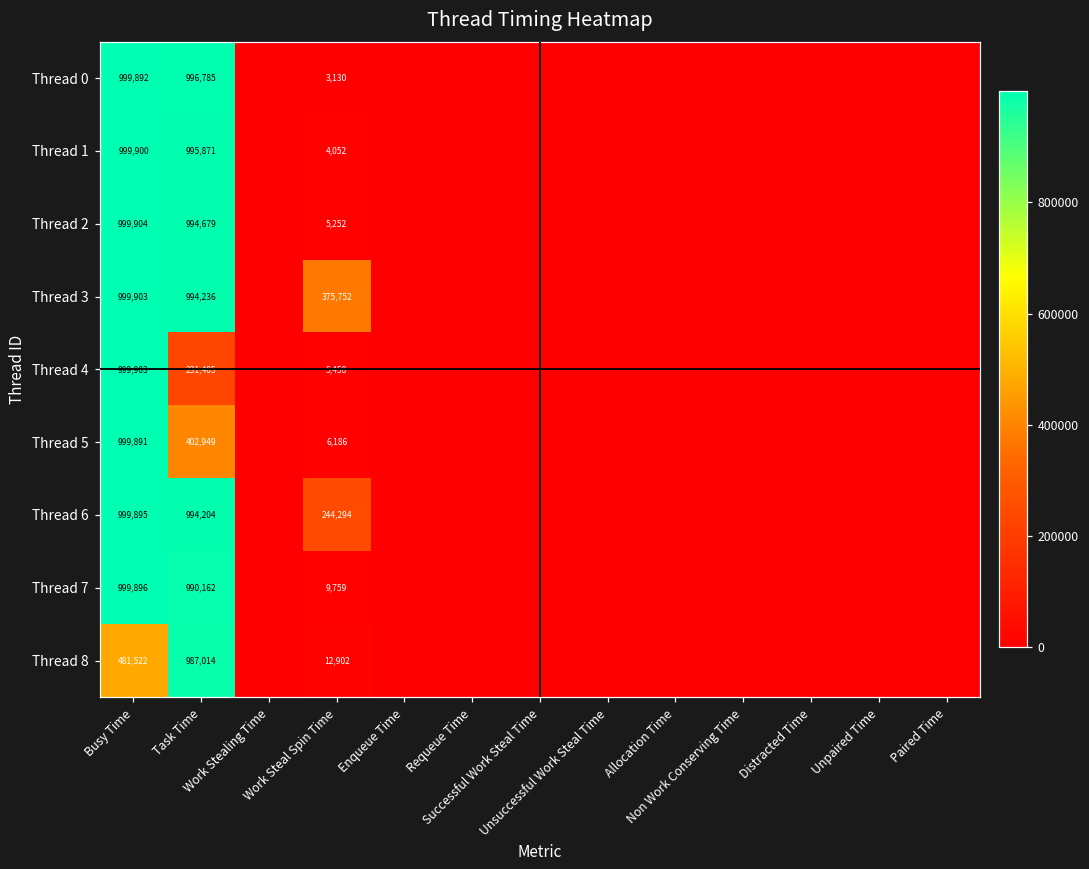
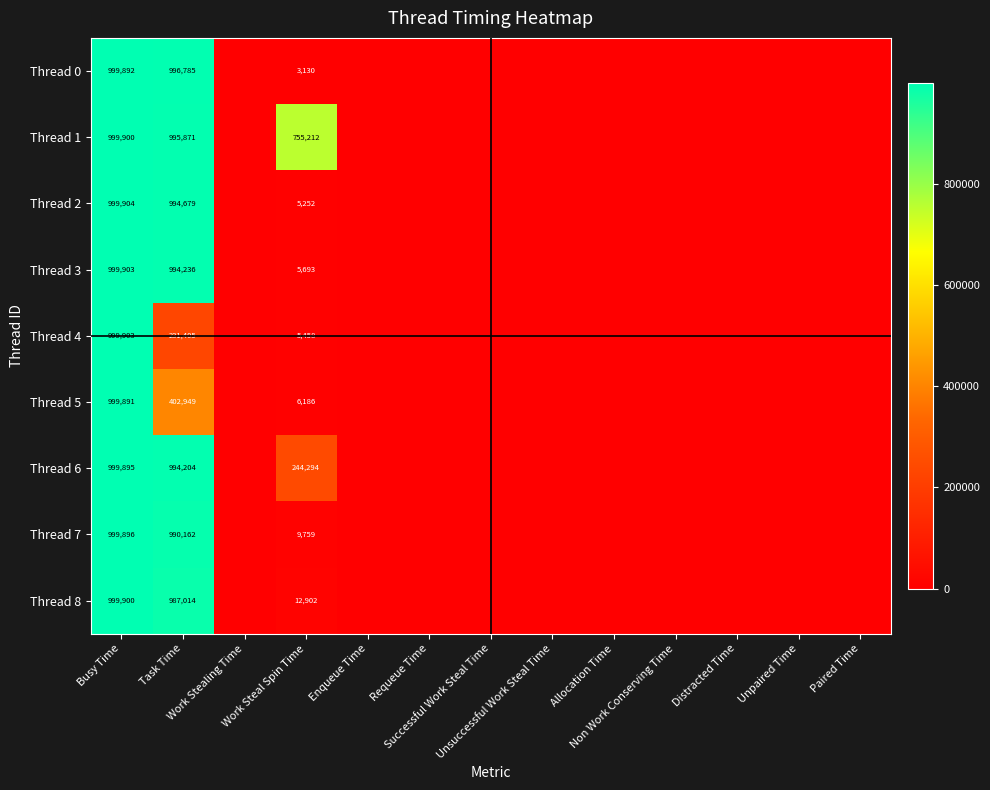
Thread 1, Work Steal Spin Time: 4,052 -> 755,212
Thread 3, Work Steal Spin Time: 375,752 -> 5,693
Thread 8, Busy Time: 481,522 -> 999,900
